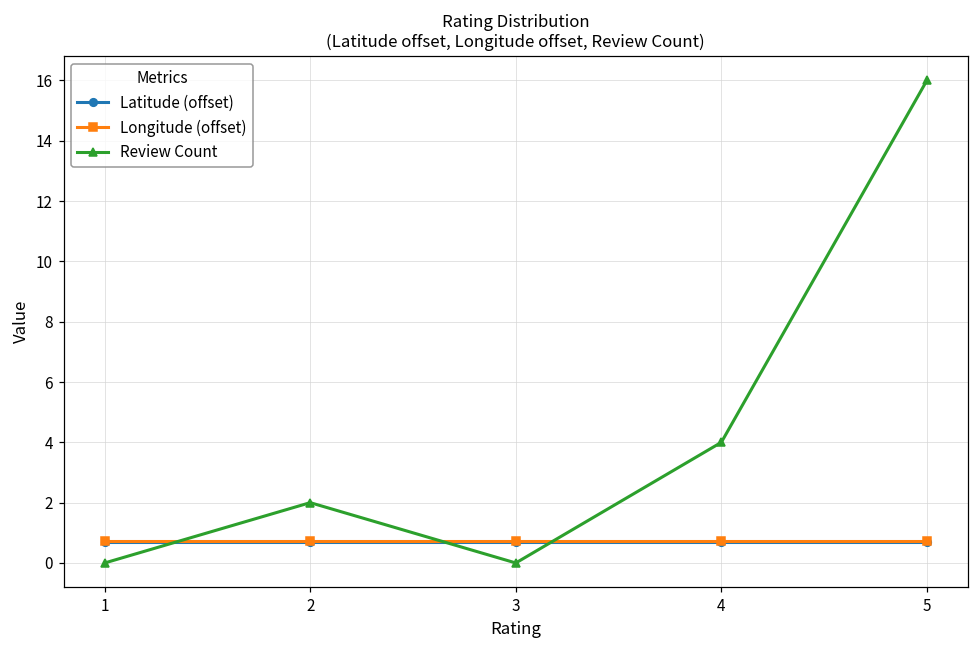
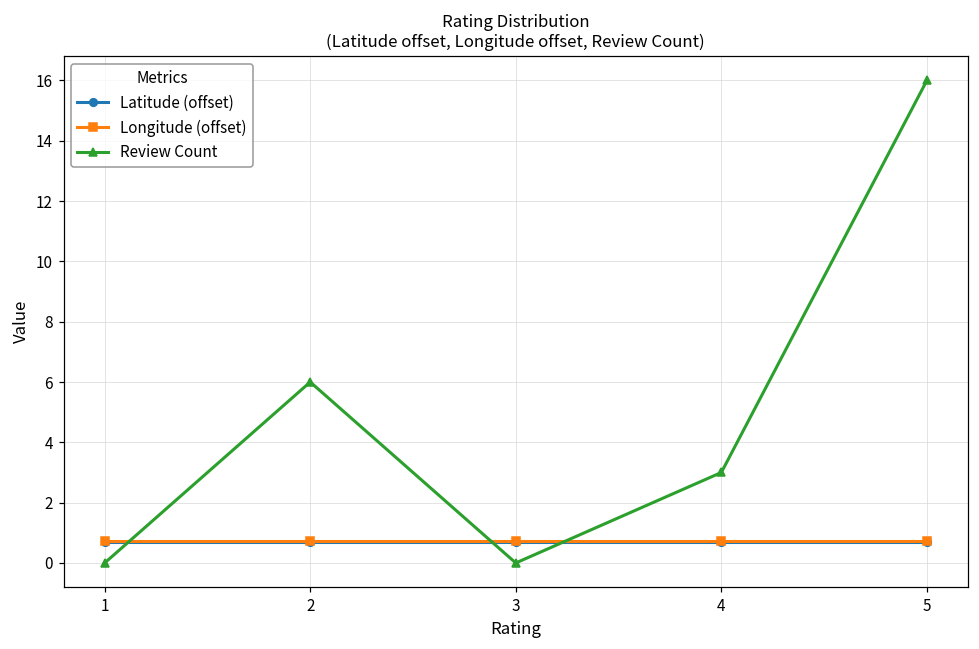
Review Count, 2: 2 -> 6
Review Count, 4: 4 -> 3
